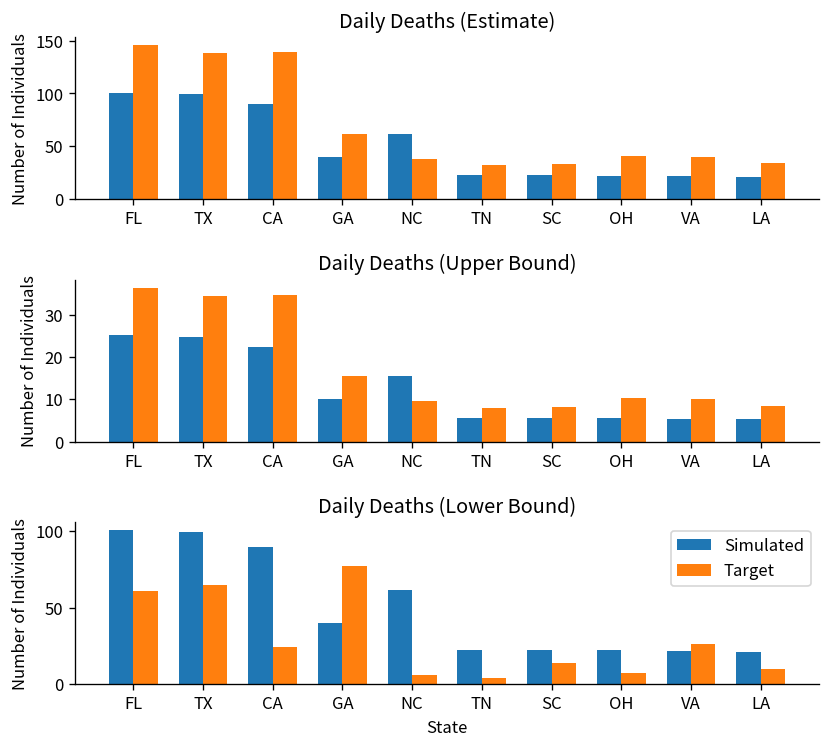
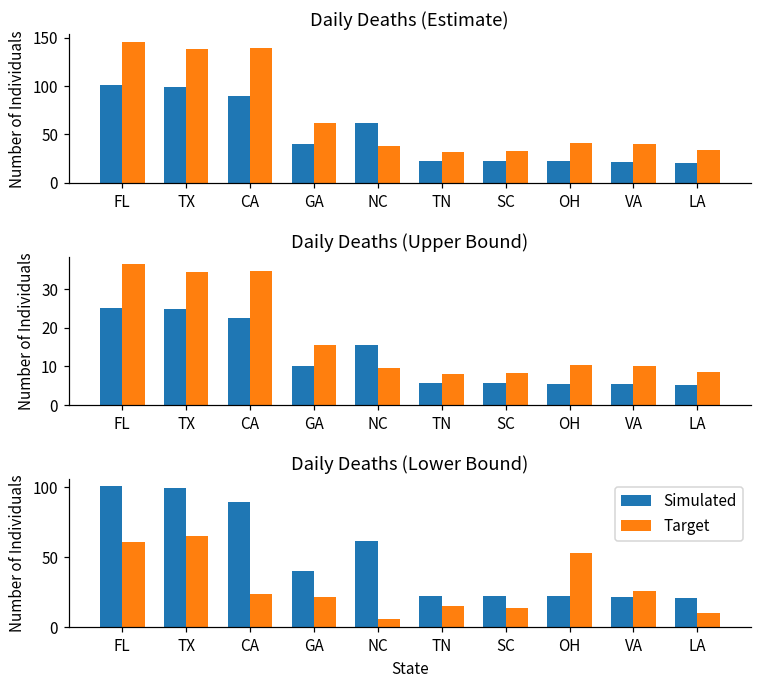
Daily Deaths (Lower Bound), Target, GA: 77 -> 22
Daily Deaths (Lower Bound), Target, TN: 4 -> 15
Daily Deaths (Lower Bound), Target, OH: 7 -> 53
